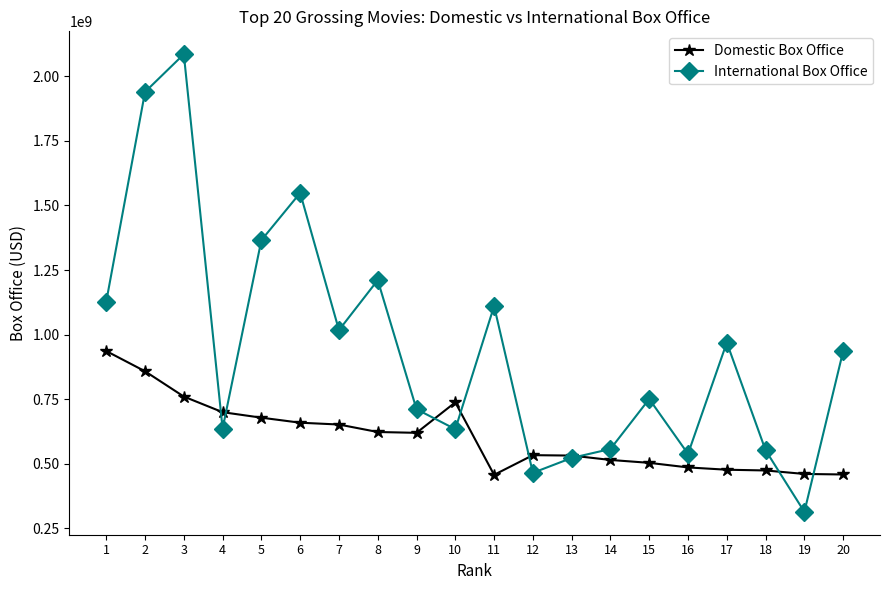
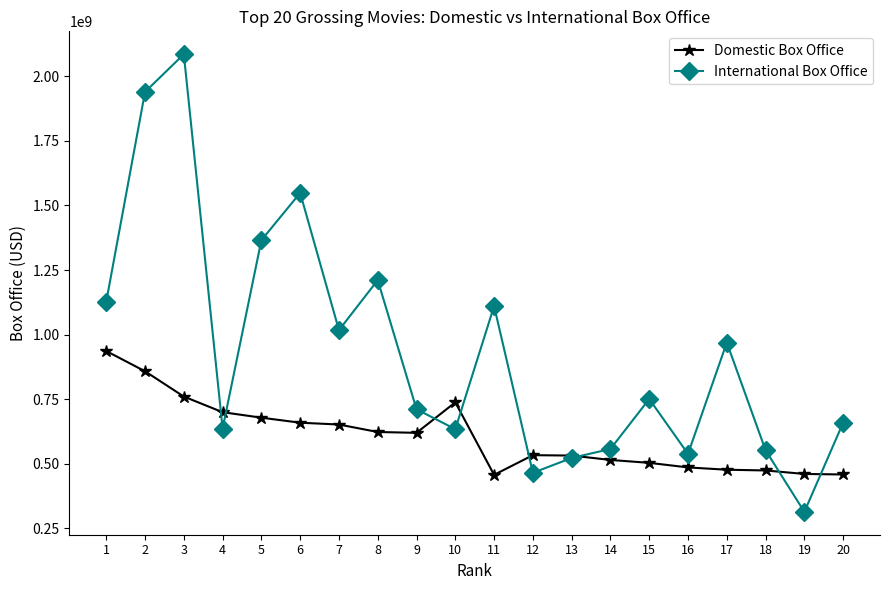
International Box Office, 20: 940000000 -> 660000000
